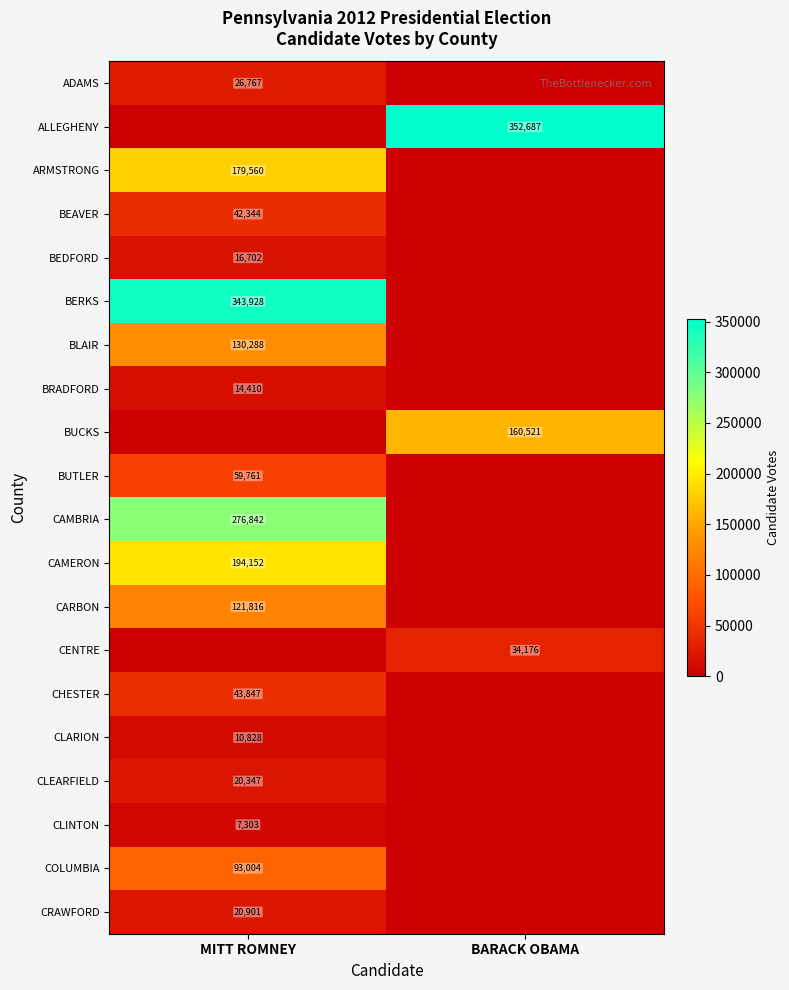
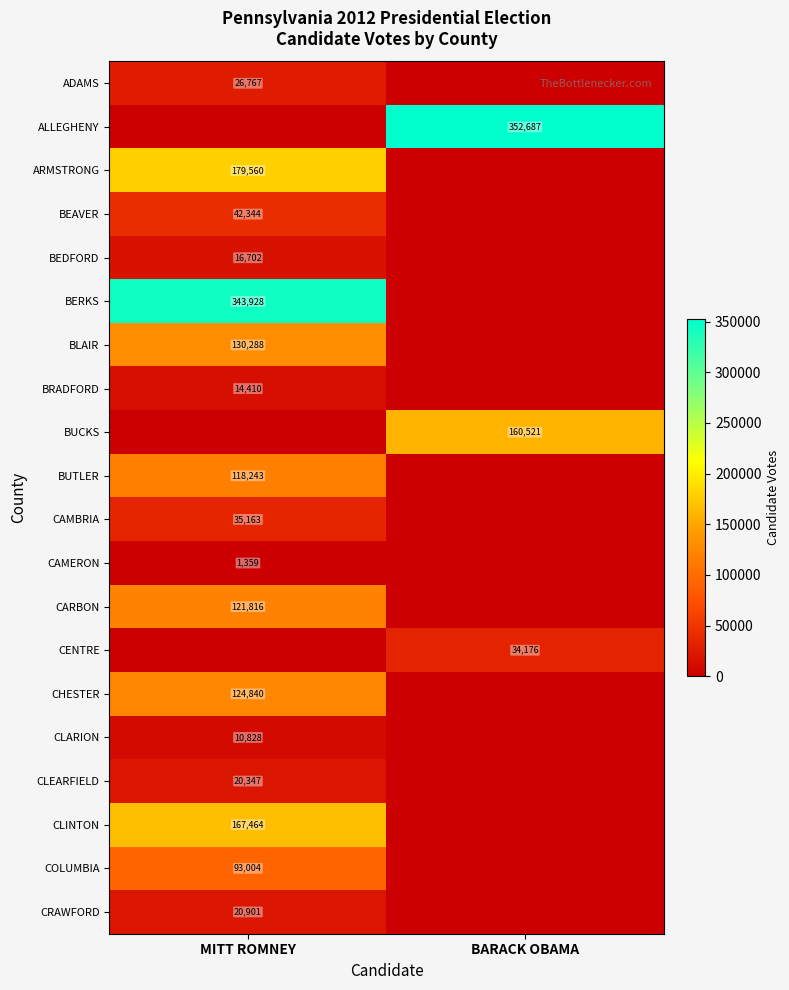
BUTLER, MITT ROMNEY: 59,761 -> 118,243
CAMBRIA, MITT ROMNEY: 276,842 -> 35,163
CAMERON, MITT ROMNEY: 194,152 -> 1,359
CHESTER, MITT ROMNEY: 43,847 -> 124,840
CLINTON, MITT ROMNEY: 7,303 -> 167,464
